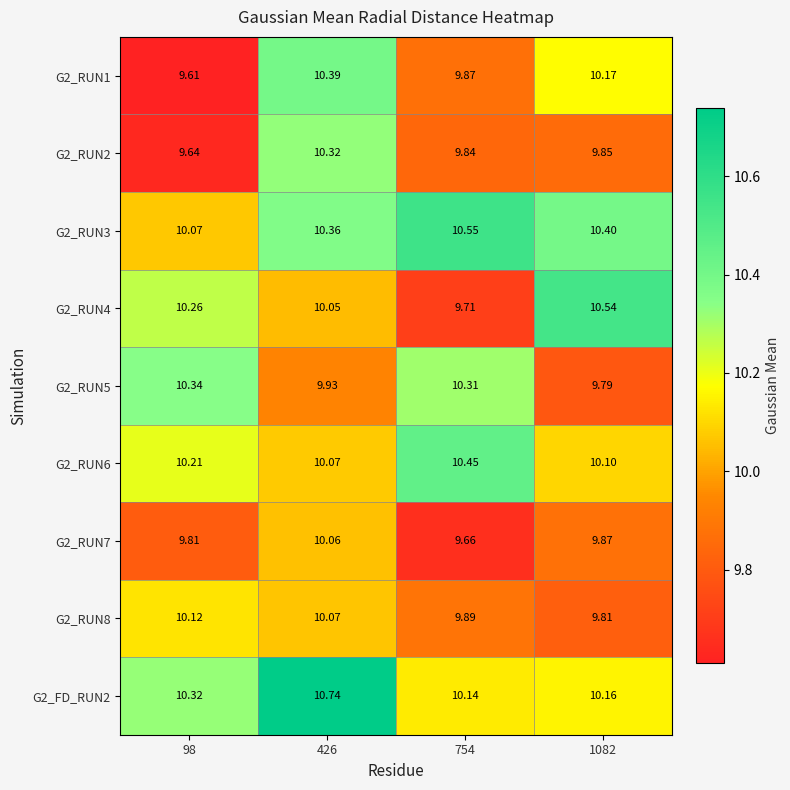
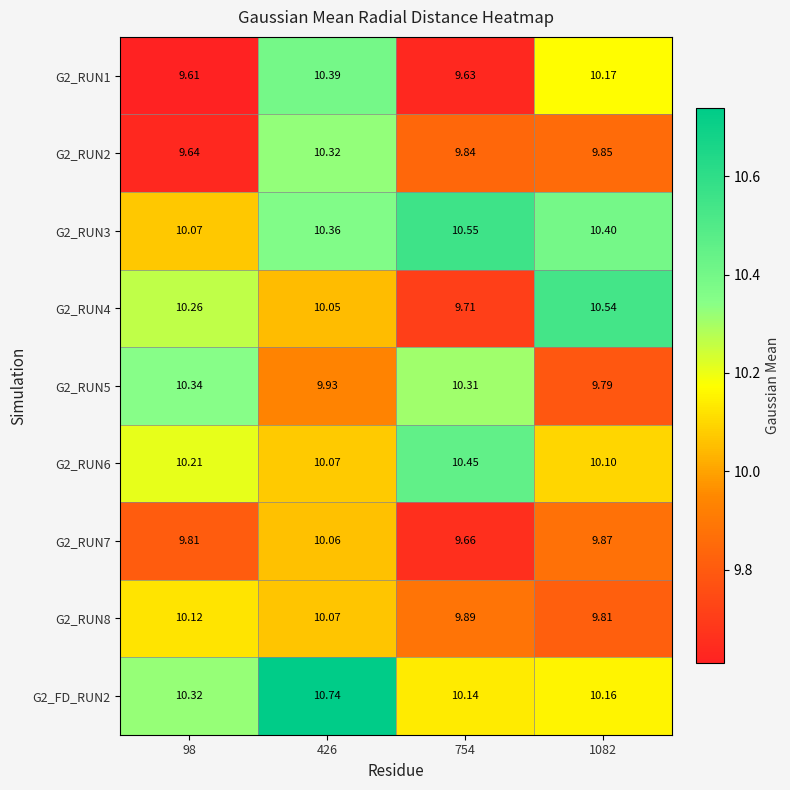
G2_RUN1, 754: 9.87 -> 9.63
